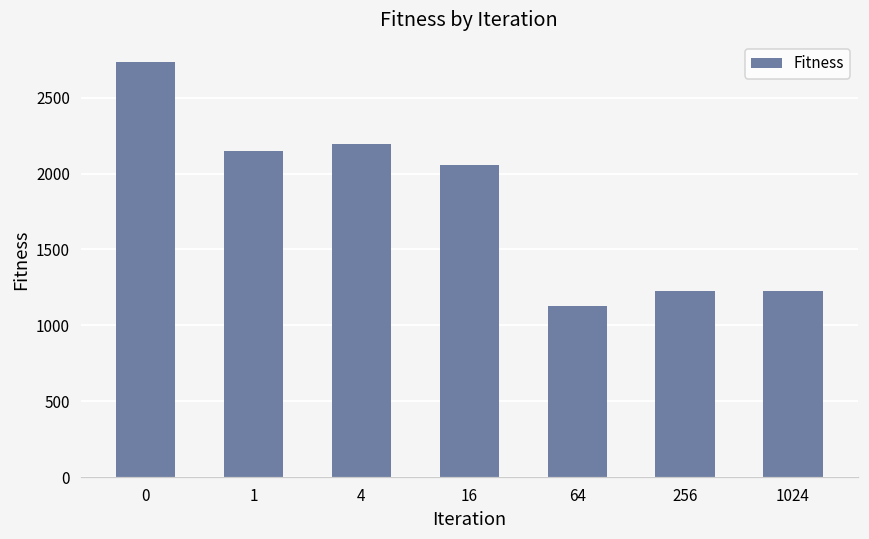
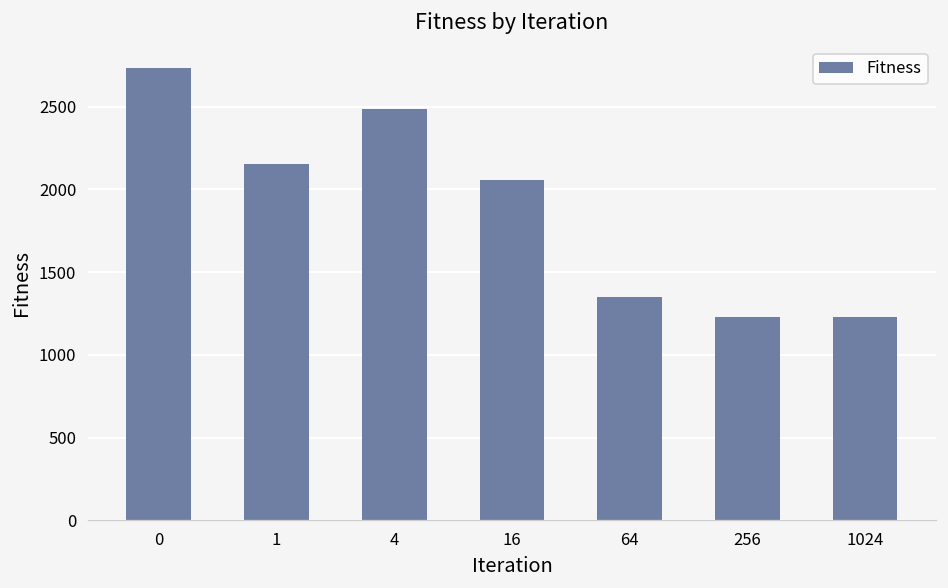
4: 2190 -> 2490
64: 1130 -> 1350
